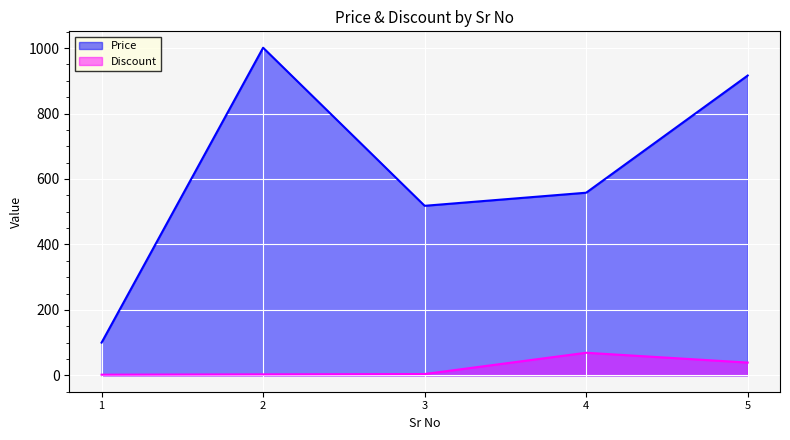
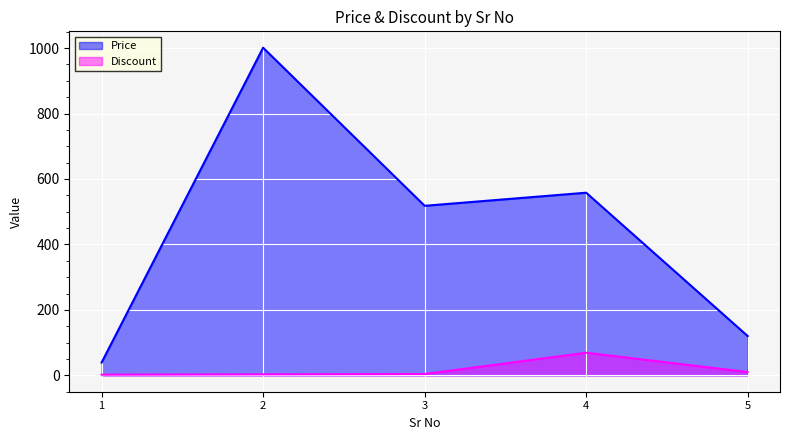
Price, 1: 100 -> 40
Price, 5: 920 -> 120
Discount, 5: 40 -> 10
